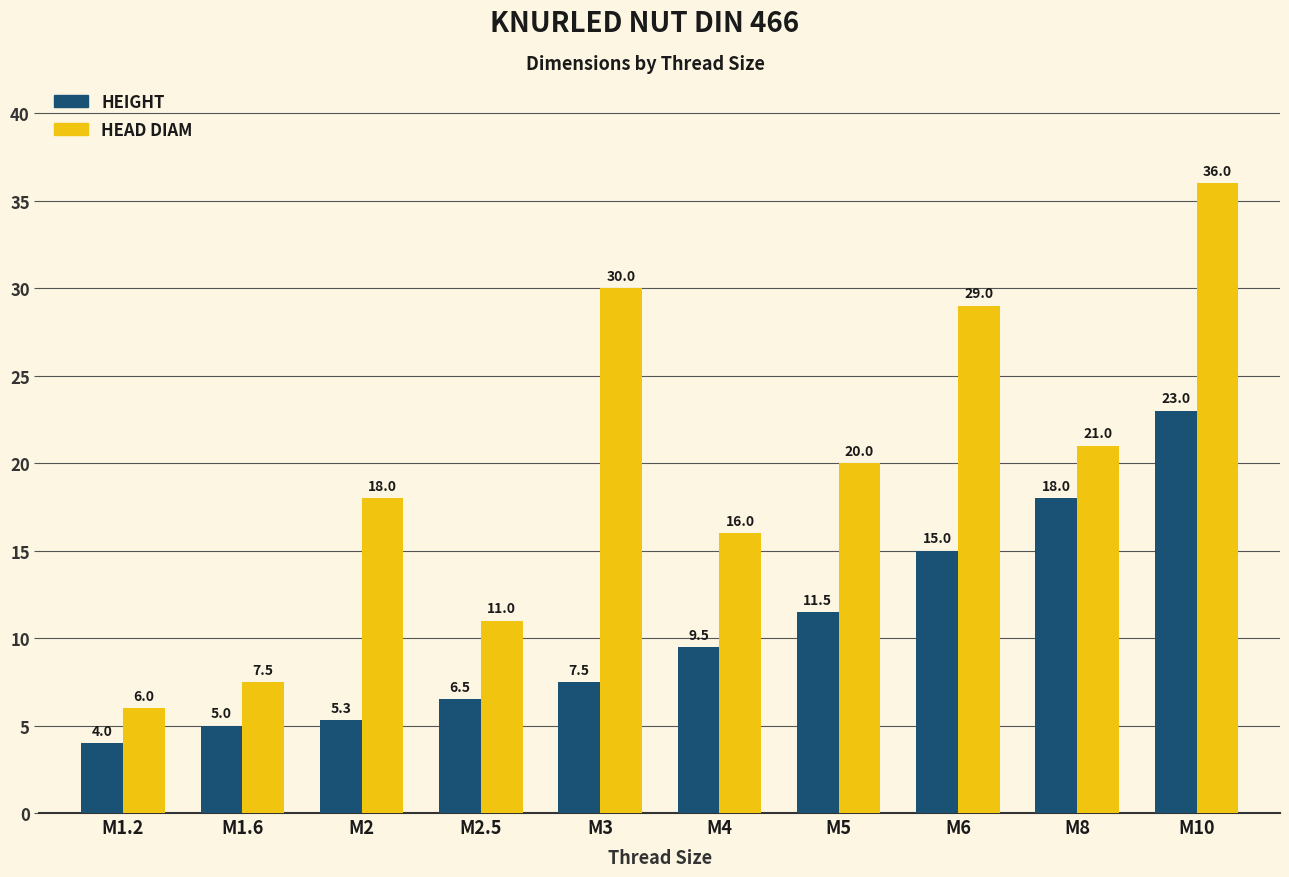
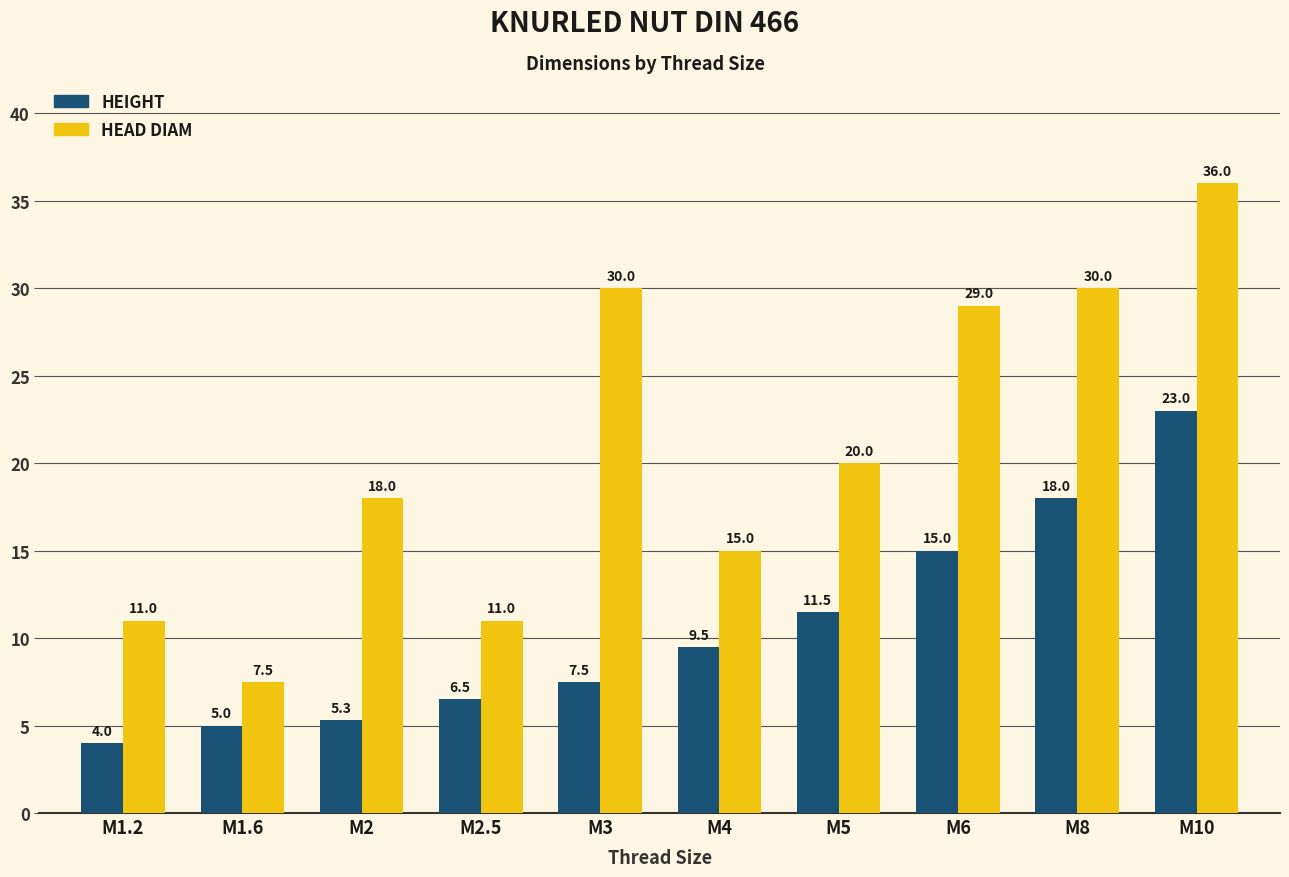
HEAD DIAM, M1.2: 6.0 -> 11.0
HEAD DIAM, M4: 16.0 -> 15.0
HEAD DIAM, M8: 21.0 -> 30.0
